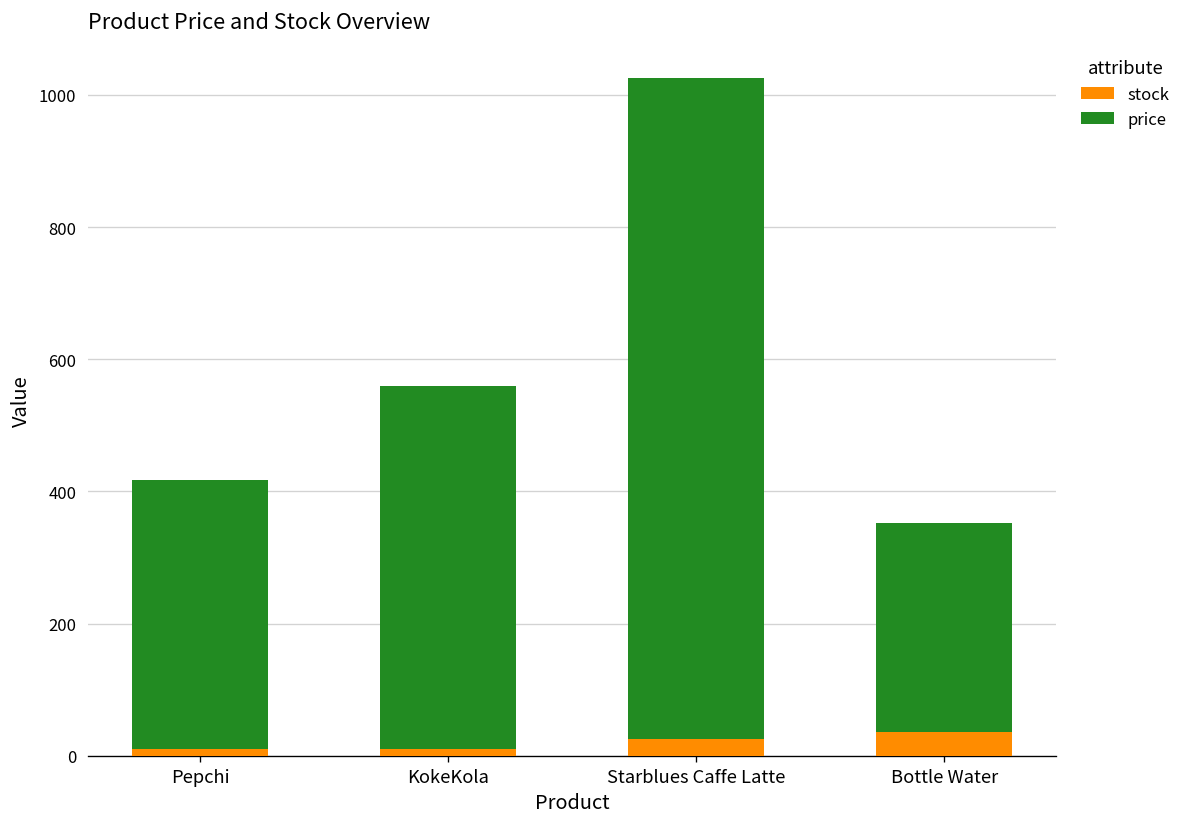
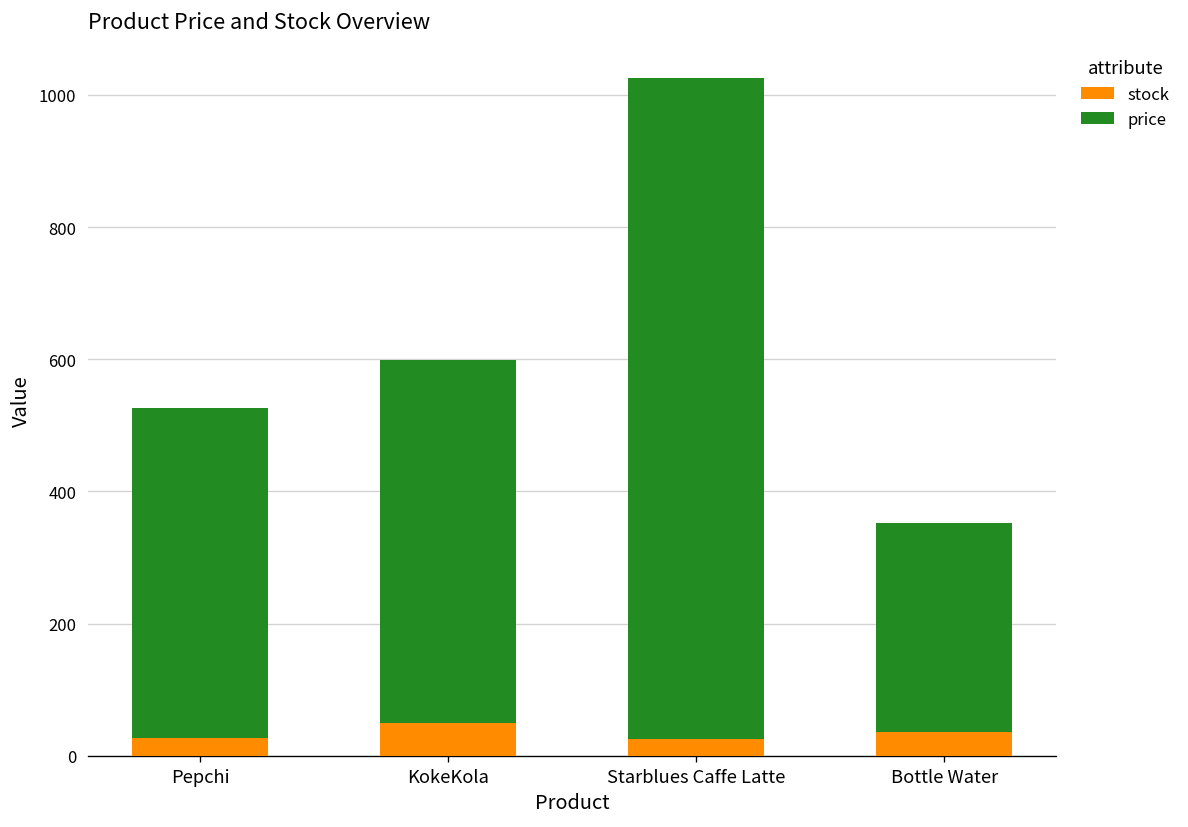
stock, Pepchi: 10 -> 30
price, Pepchi: 410 -> 500
stock, KokeKola: 10 -> 50
